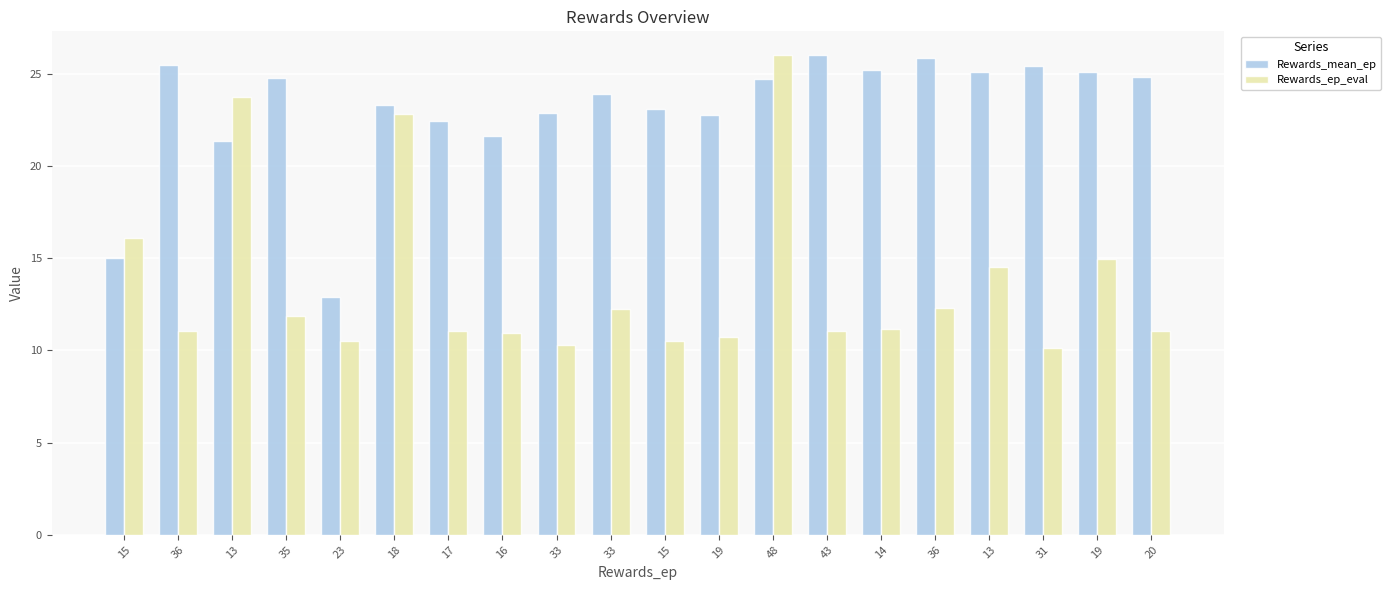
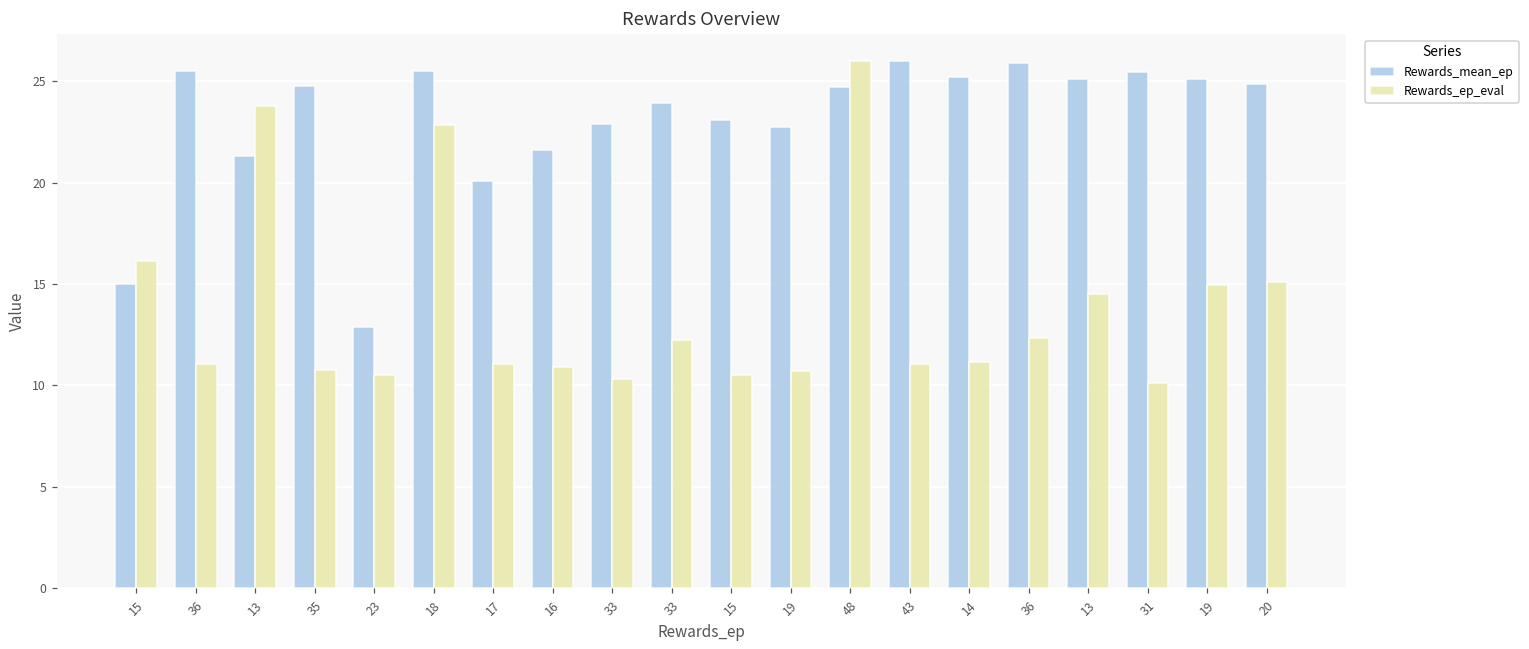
Rewards_ep_eval, 35: 11.9 -> 10.8
Rewards_mean_ep, 18: 23.3 -> 25.5
Rewards_mean_ep, 17: 22.4 -> 20.1
Rewards_ep_eval, 20: 11.1 -> 15.1
